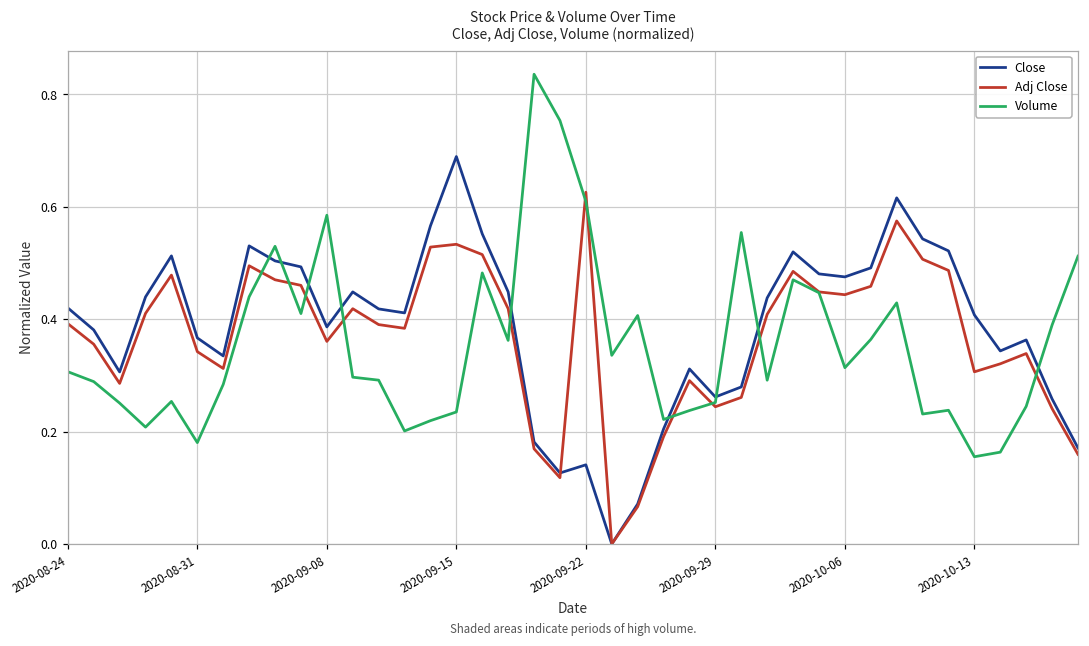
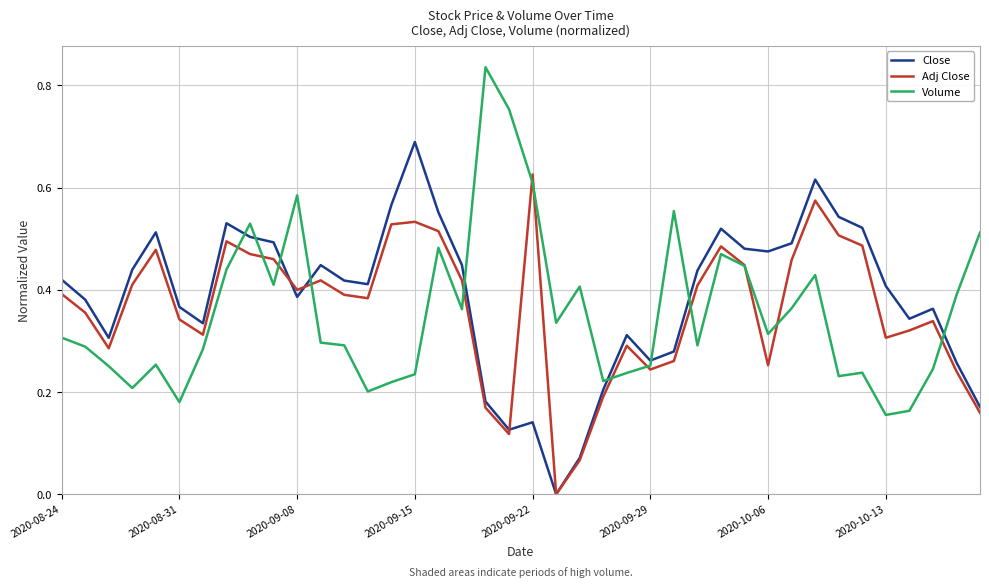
Adj Close, 2020-09-08: 0.36 -> 0.40
Adj Close, 2020-10-06: 0.44 -> 0.25
